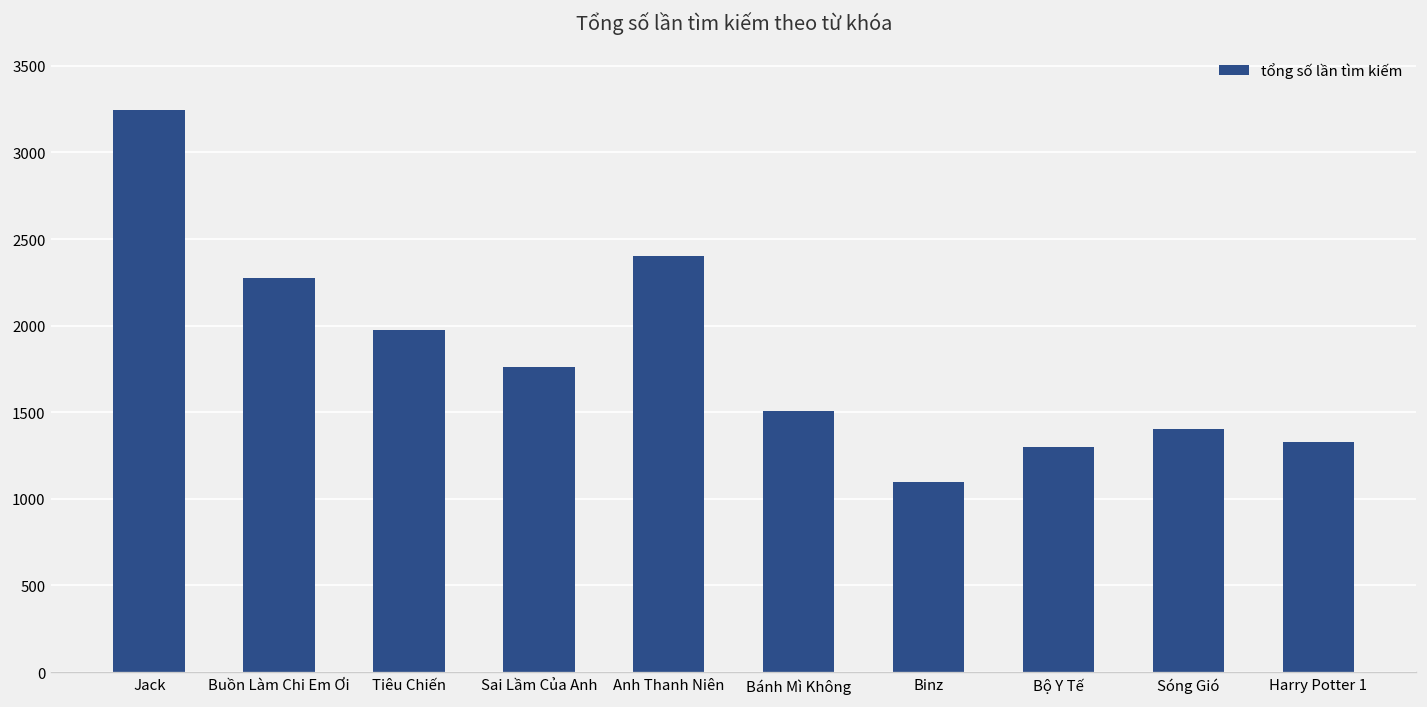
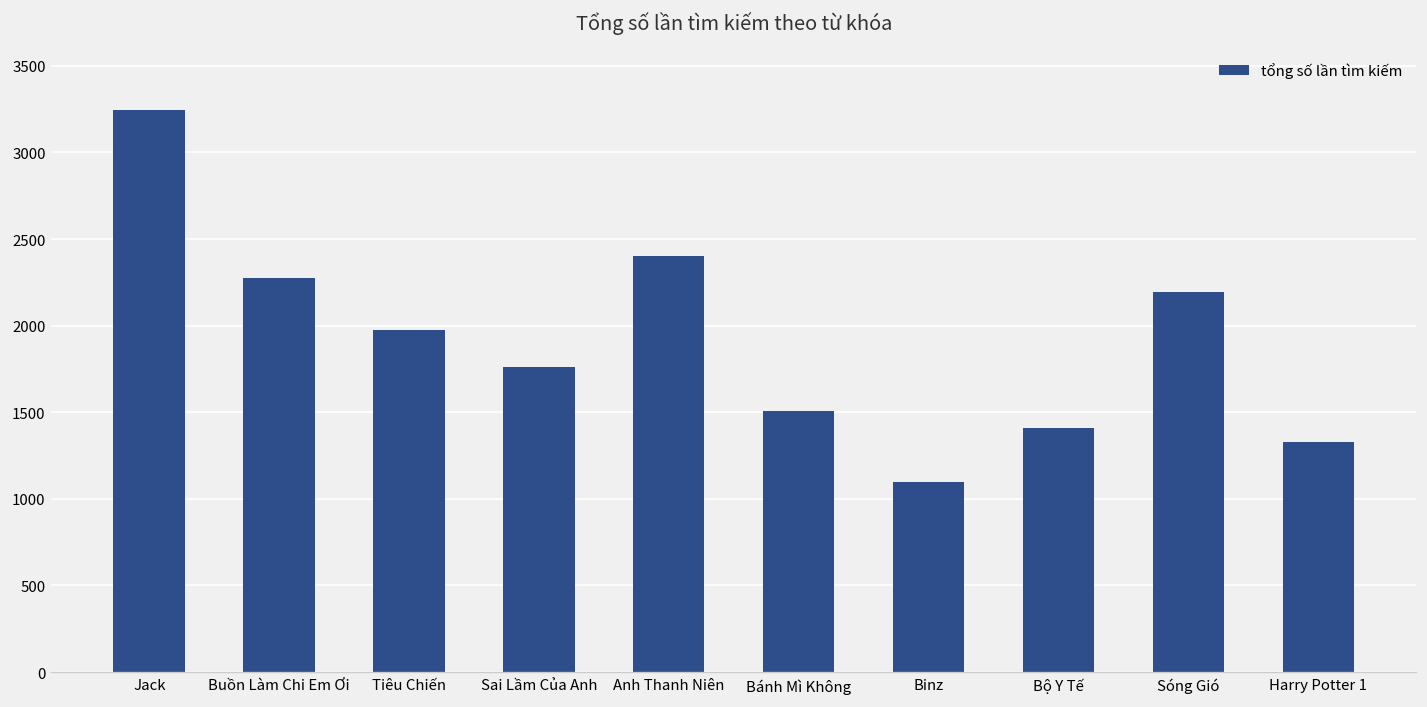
Bộ Y Tế: 1300 -> 1410
Sóng Gió: 1410 -> 2190
